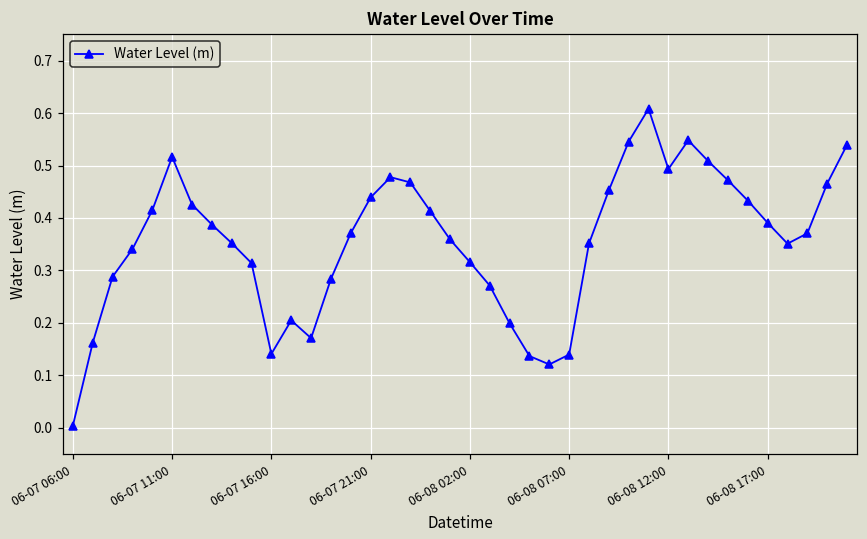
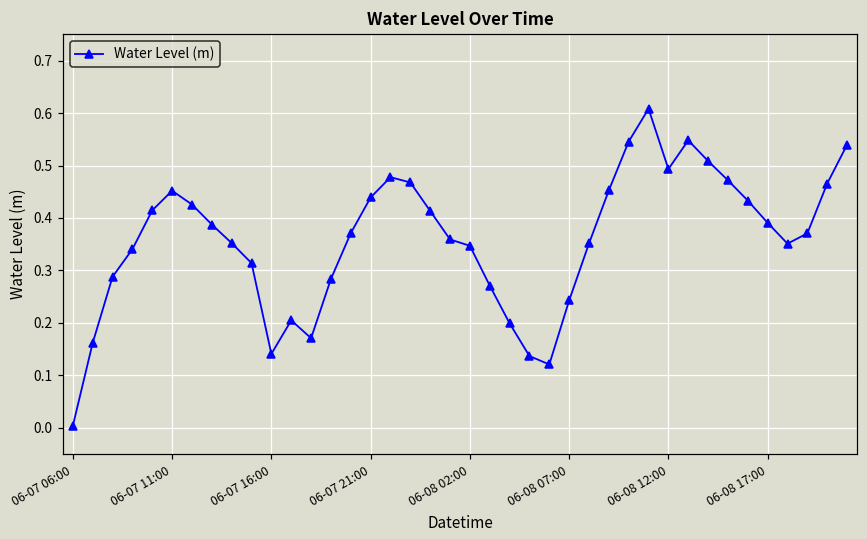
06-07 11:00: 0.52 -> 0.45
06-08 02:00: 0.32 -> 0.35
06-08 07:00: 0.14 -> 0.24
